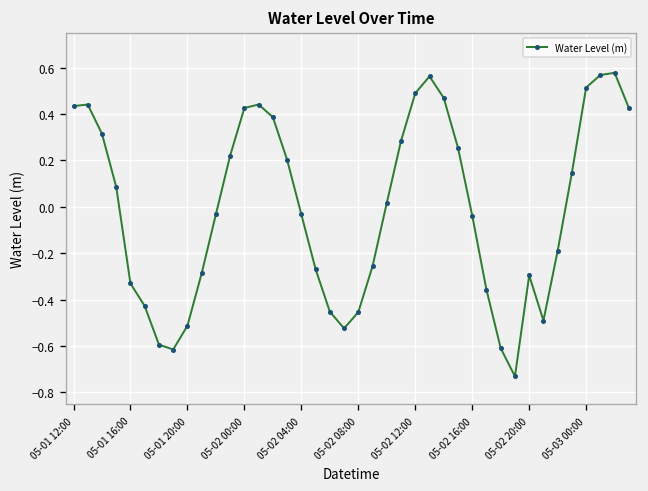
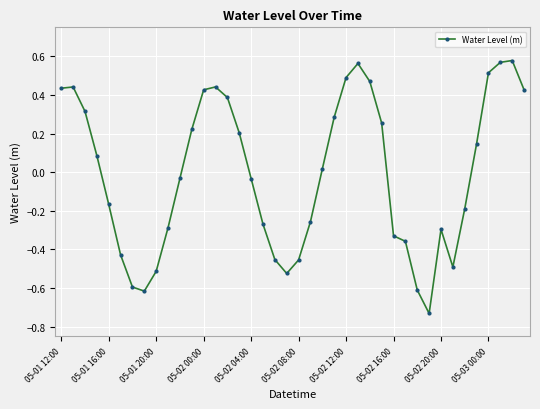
05-01 16:00: -0.33 -> -0.17
05-02 16:00: -0.04 -> -0.33
